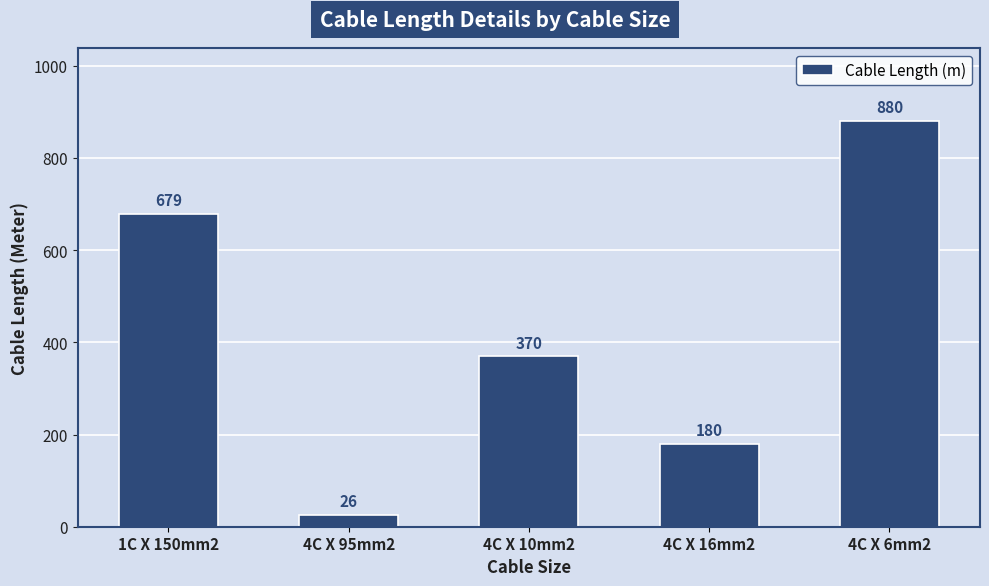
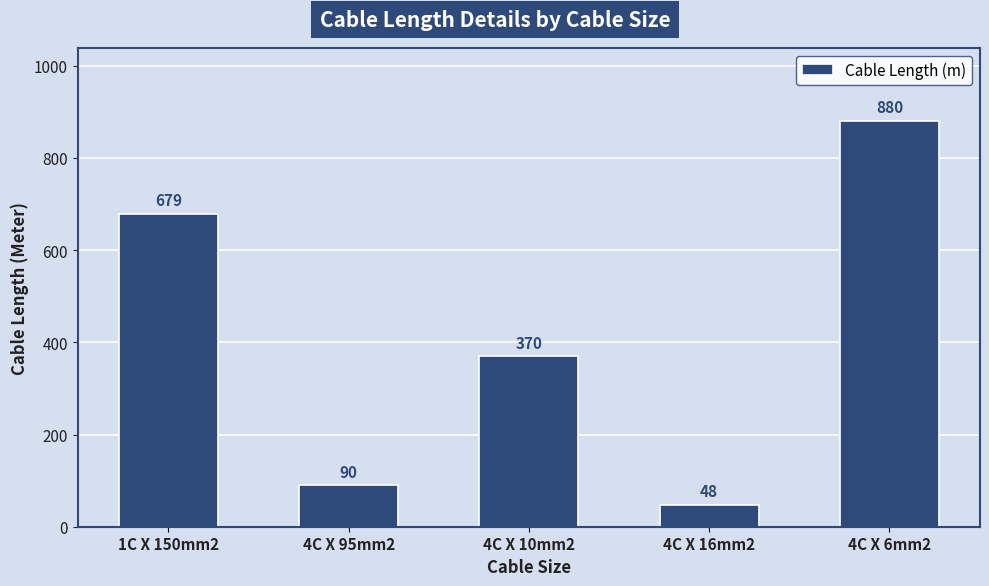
4C X 95mm2: 26 -> 90
4C X 16mm2: 180 -> 48
